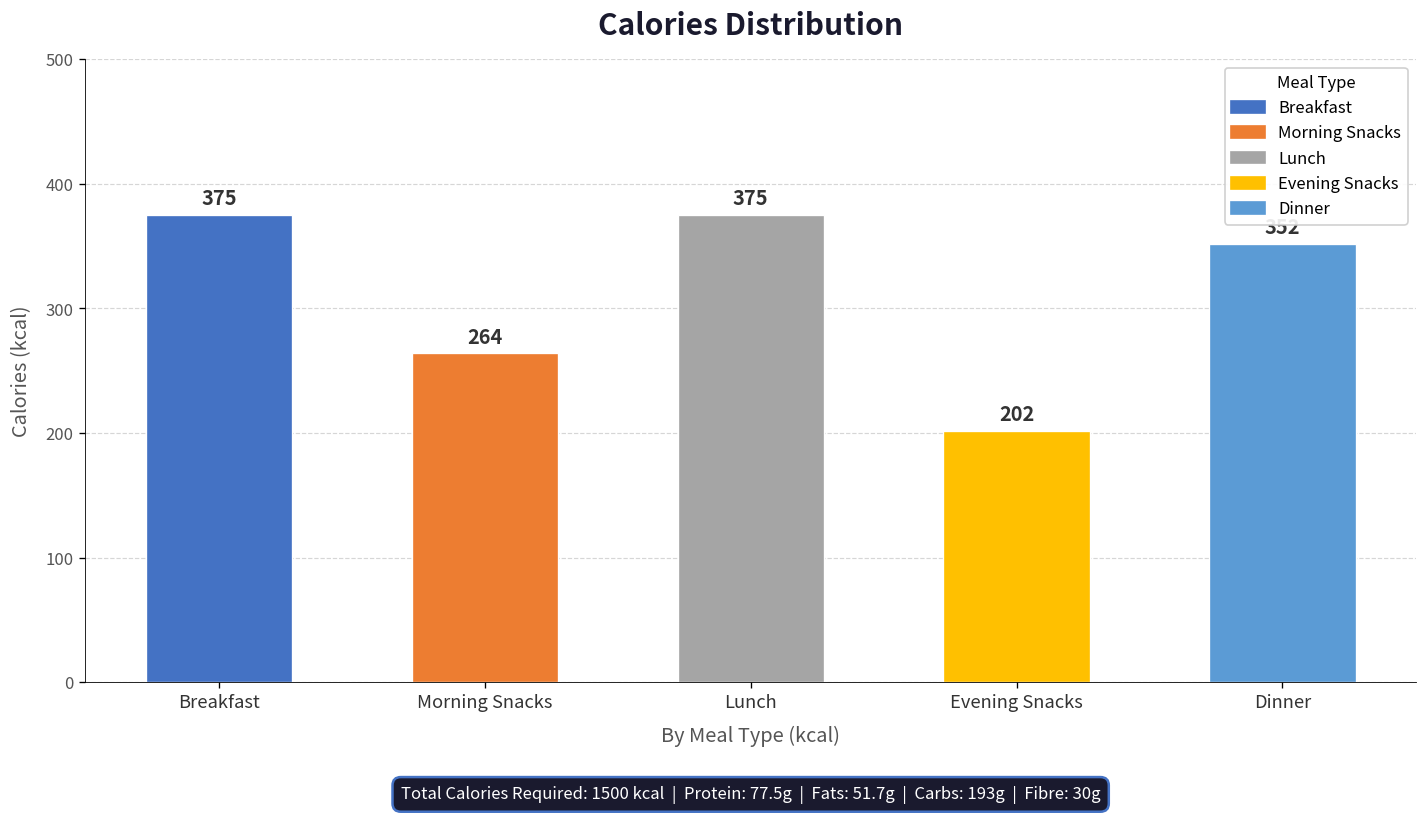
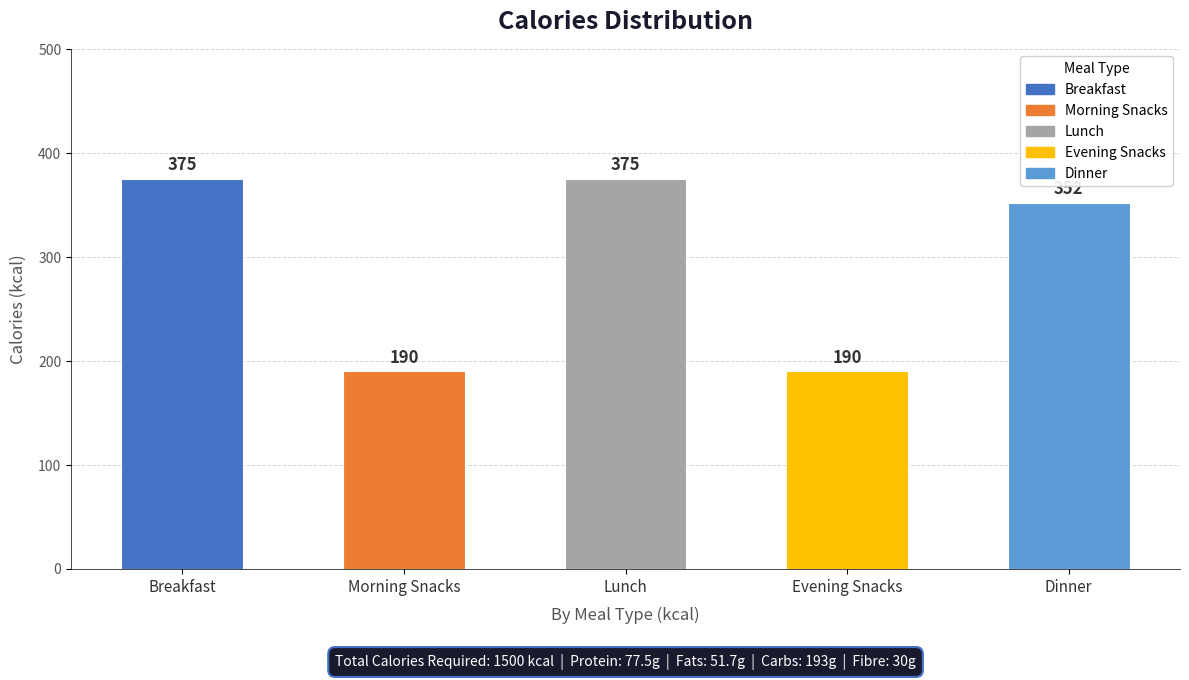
Morning Snacks: 264 -> 190
Evening Snacks: 202 -> 190
